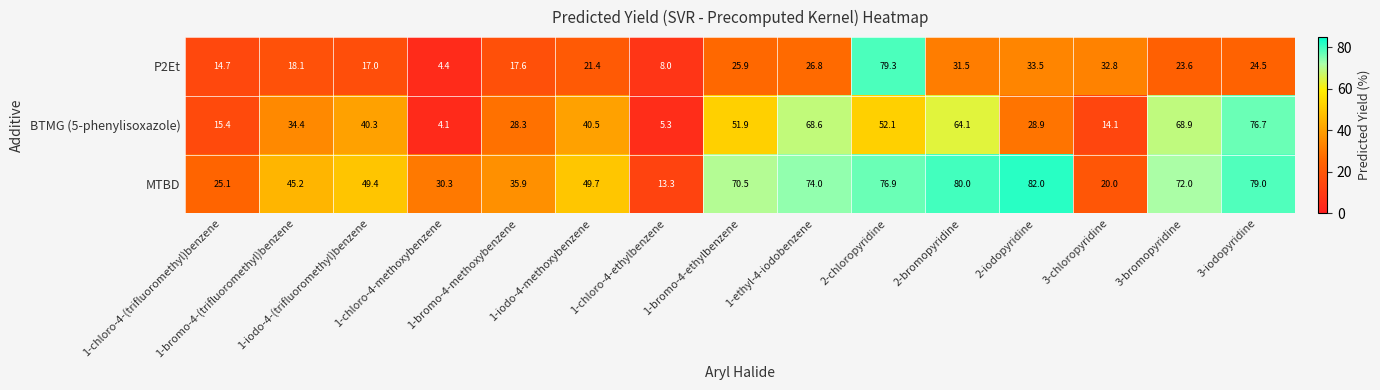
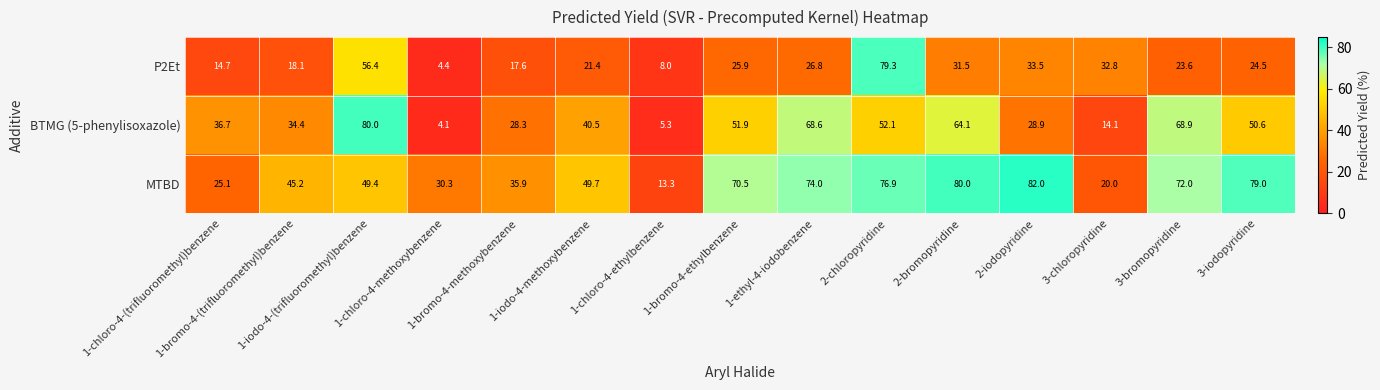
P2Et, 1-iodo-4-(trifluoromethyl)benzene: 17.0 -> 56.4
BTMG (5-phenylisoxazole), 1-chloro-4-(trifluoromethyl)benzene: 15.4 -> 36.7
BTMG (5-phenylisoxazole), 1-iodo-4-(trifluoromethyl)benzene: 40.3 -> 80.0
BTMG (5-phenylisoxazole), 3-iodopyridine: 76.7 -> 50.6
